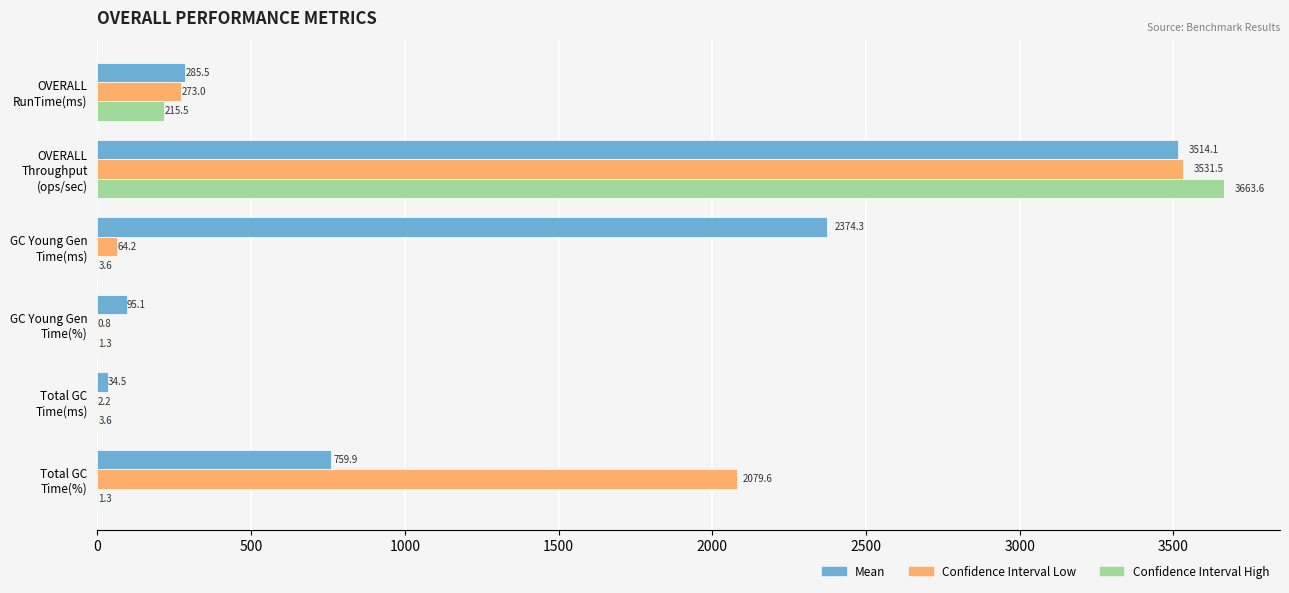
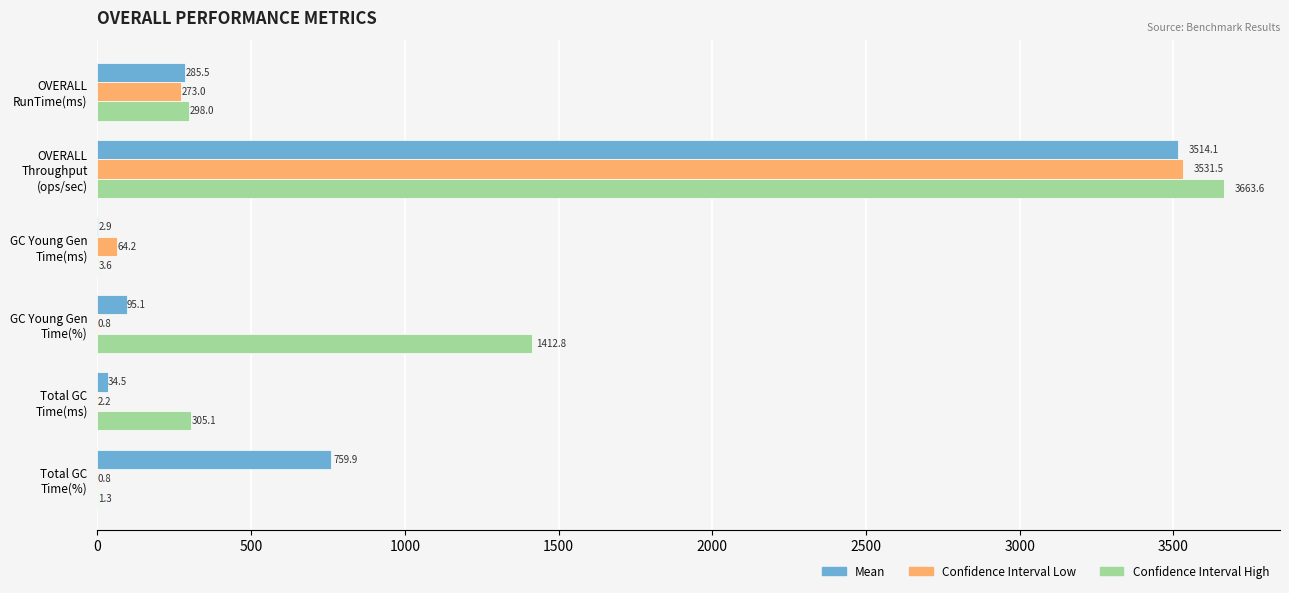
Confidence Interval High, OVERALL RunTime(ms): 215.5 -> 298.0
Mean, GC Young Gen Time(ms): 2374.3 -> 2.9
Confidence Interval High, GC Young Gen Time(%): 1.3 -> 1412.8
Confidence Interval High, Total GC Time(ms): 3.6 -> 305.1
Confidence Interval Low, Total GC Time(%): 2079.6 -> 0.8
